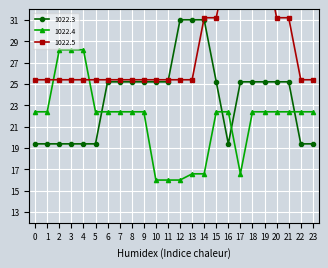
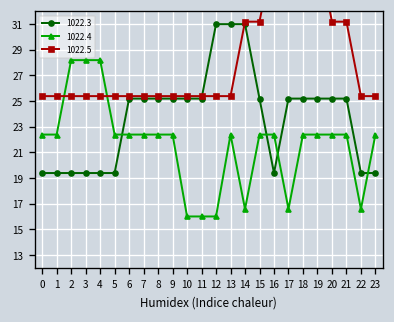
1022.4, 13: 16.6 -> 22.4
1022.4, 22: 22.4 -> 16.6
